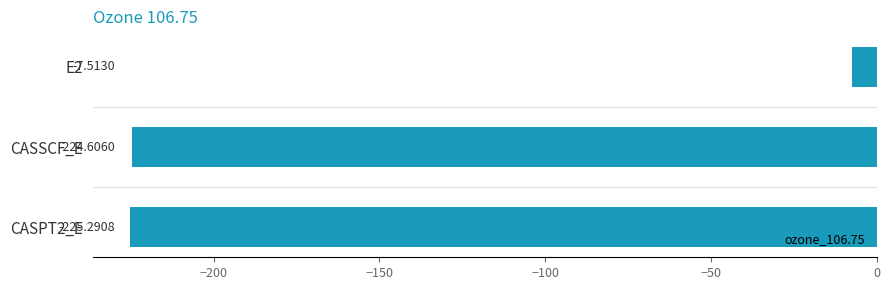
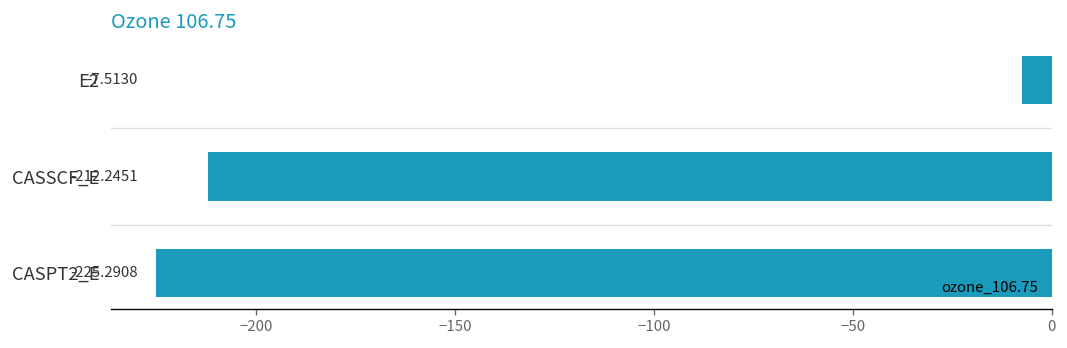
CASSCF_E: -224.6060 -> -212.2451
